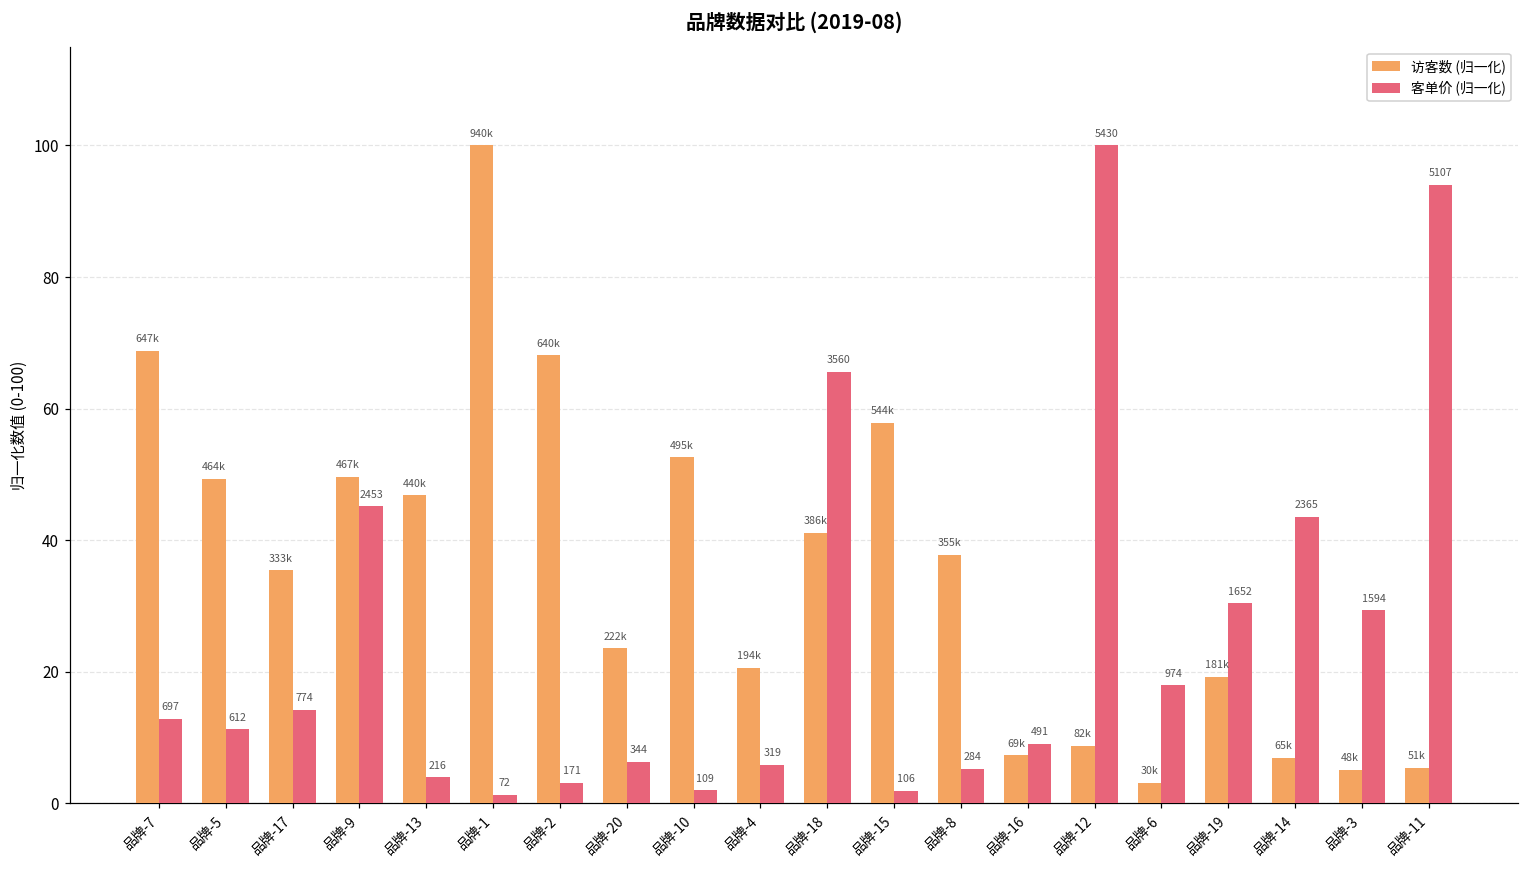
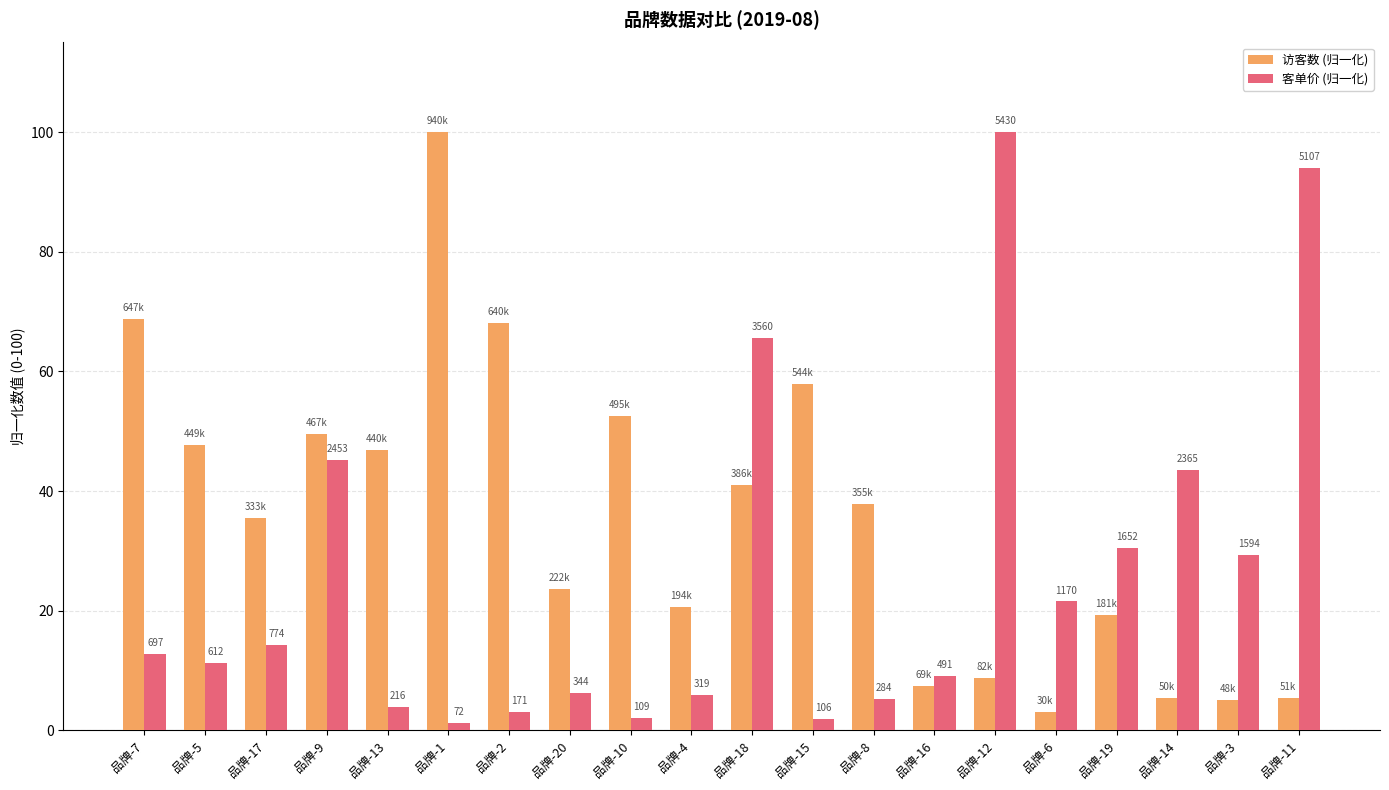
访客数 (归一化), 品牌-5: 464k -> 449k
客单价 (归一化), 品牌-6: 974 -> 1170
访客数 (归一化), 品牌-14: 65k -> 50k
